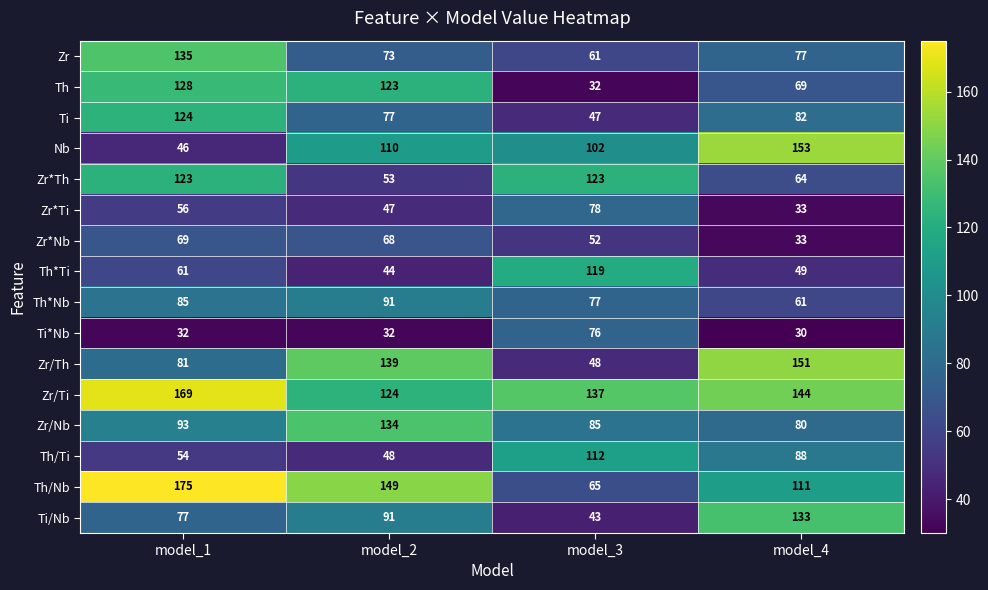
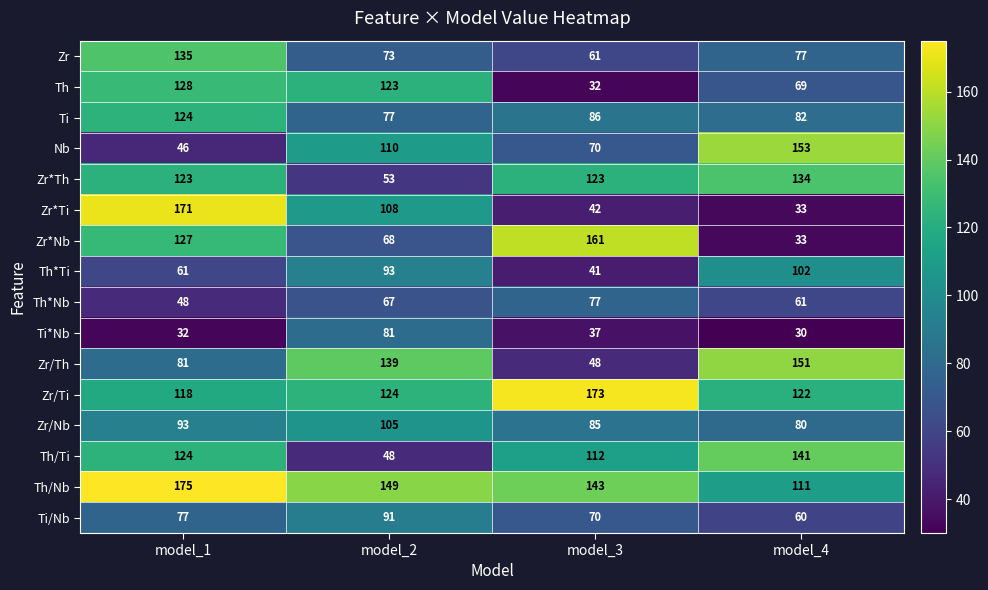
Ti, model_3: 47 -> 86
Nb, model_3: 102 -> 70
Zr*Th, model_4: 64 -> 134
Zr*Ti, model_1: 56 -> 171
Zr*Ti, model_2: 47 -> 108
Zr*Ti, model_3: 78 -> 42
Zr*Nb, model_1: 69 -> 127
Zr*Nb, model_3: 52 -> 161
Th*Ti, model_2: 44 -> 93
Th*Ti, model_3: 119 -> 41
Th*Ti, model_4: 49 -> 102
Th*Nb, model_1: 85 -> 48
Th*Nb, model_2: 91 -> 67
Ti*Nb, model_2: 32 -> 81
Ti*Nb, model_3: 76 -> 37
Zr/Ti, model_1: 169 -> 118
Zr/Ti, model_3: 137 -> 173
Zr/Ti, model_4: 144 -> 122
Zr/Nb, model_2: 134 -> 105
Th/Ti, model_1: 54 -> 124
Th/Ti, model_4: 88 -> 141
Th/Nb, model_3: 65 -> 143
Ti/Nb, model_3: 43 -> 70
Ti/Nb, model_4: 133 -> 60
